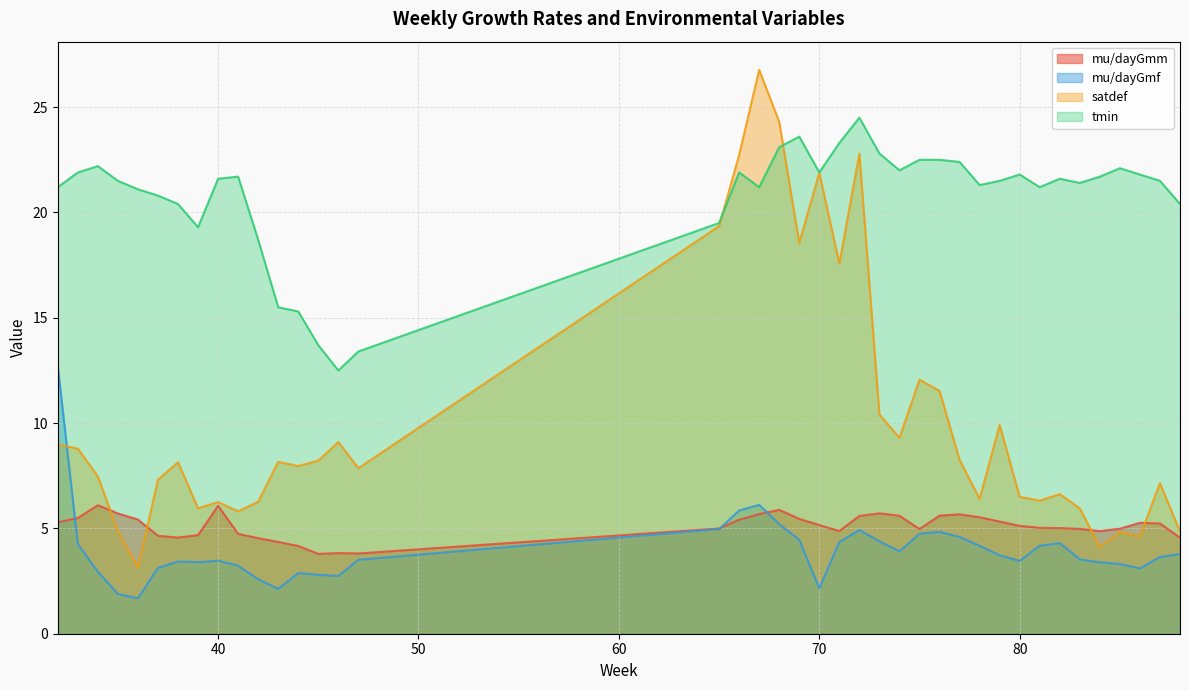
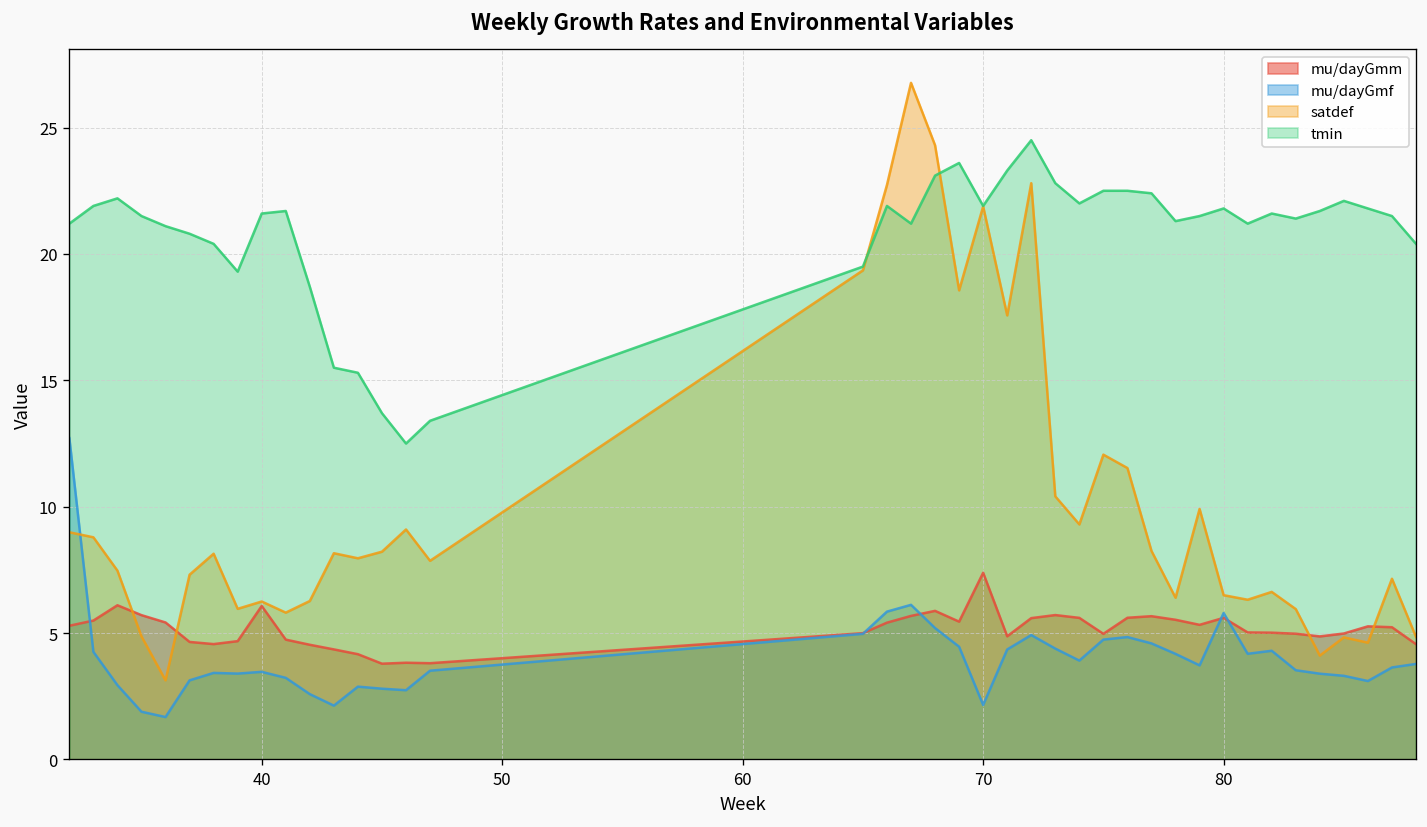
mu/dayGmm, 70: 5.2 -> 7.4
mu/dayGmm, 80: 5.1 -> 5.6
mu/dayGmf, 80: 3.5 -> 5.8
